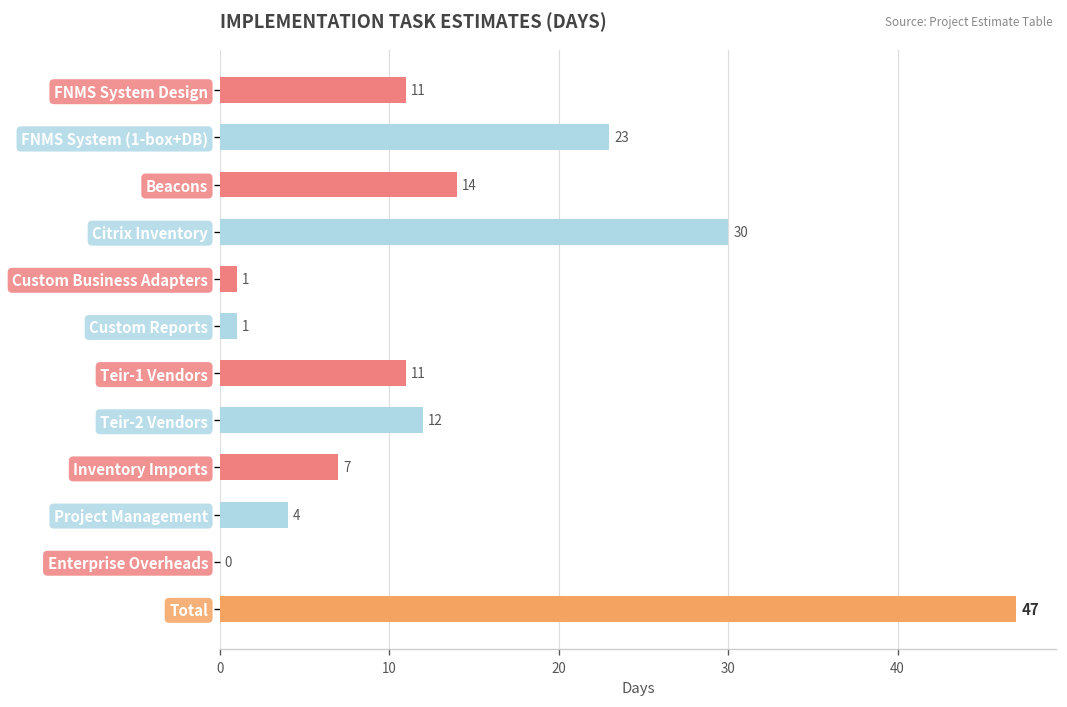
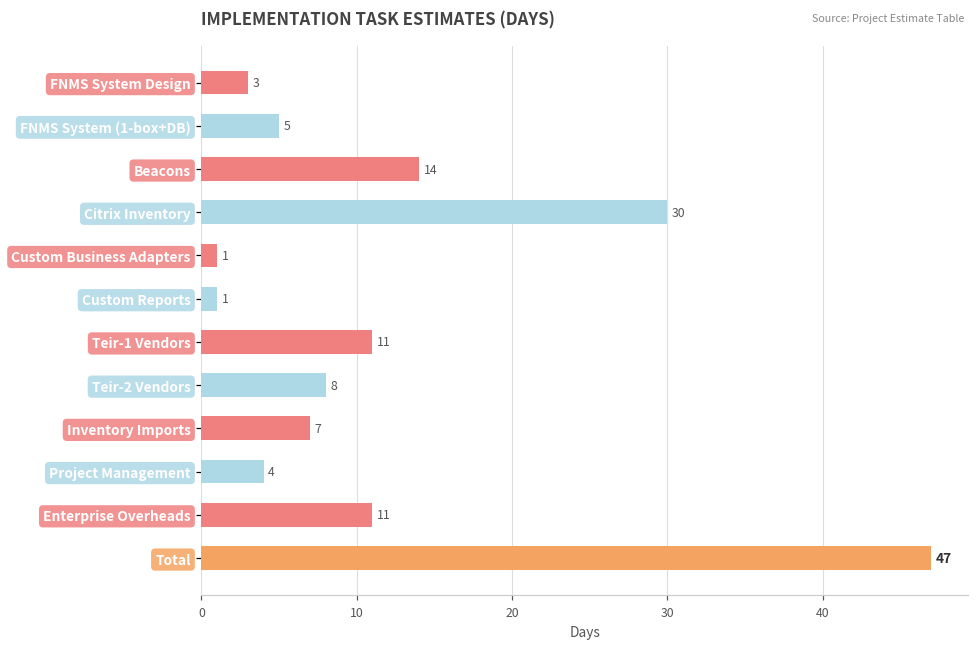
FNMS System Design: 11 -> 3
FNMS System (1-box+DB): 23 -> 5
Teir-2 Vendors: 12 -> 8
Enterprise Overheads: 0 -> 11
